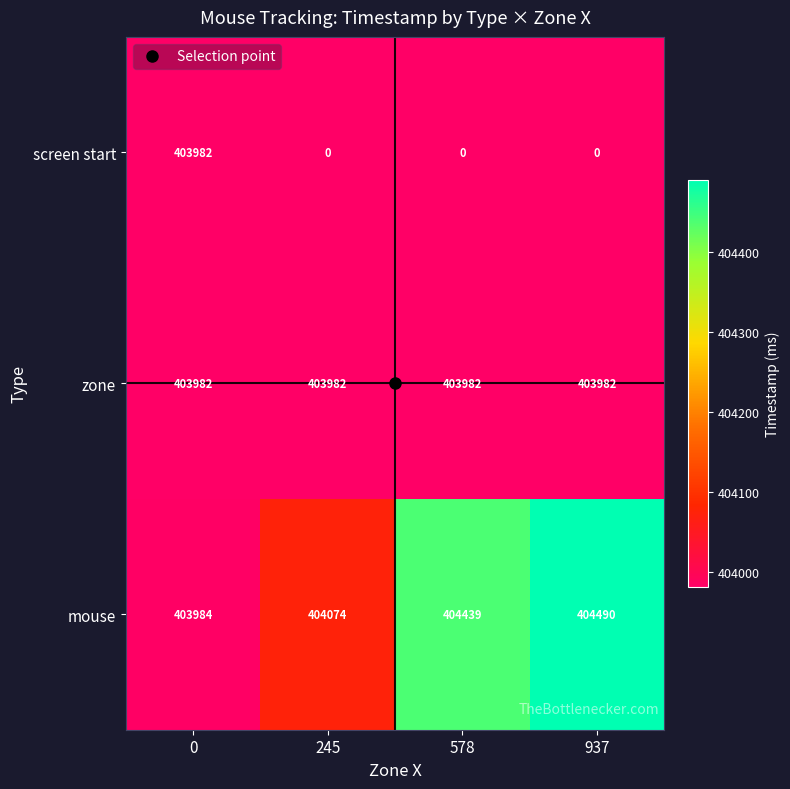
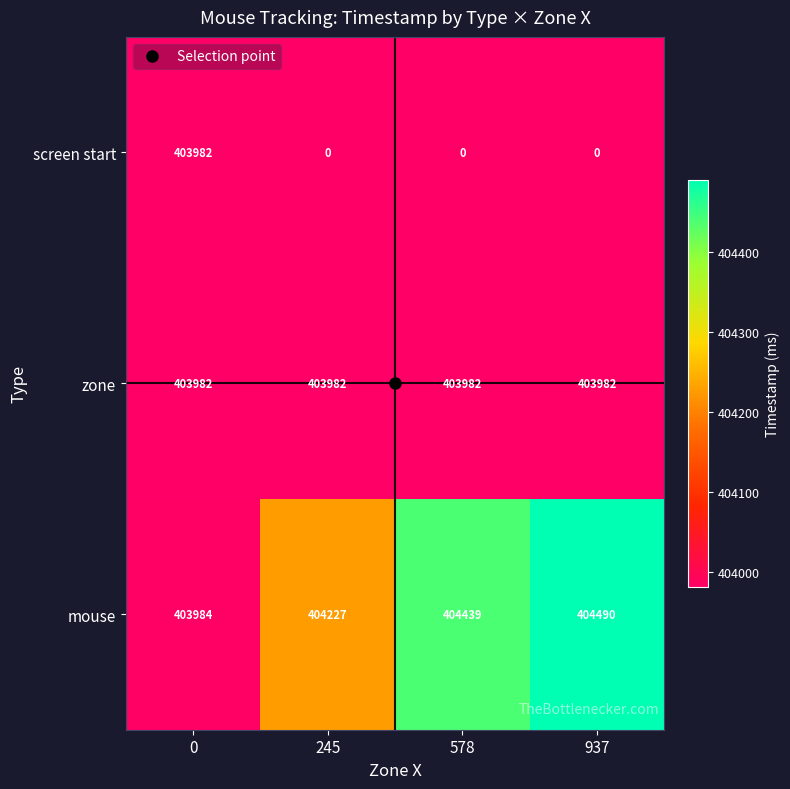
mouse, 245: 404074 -> 404227
